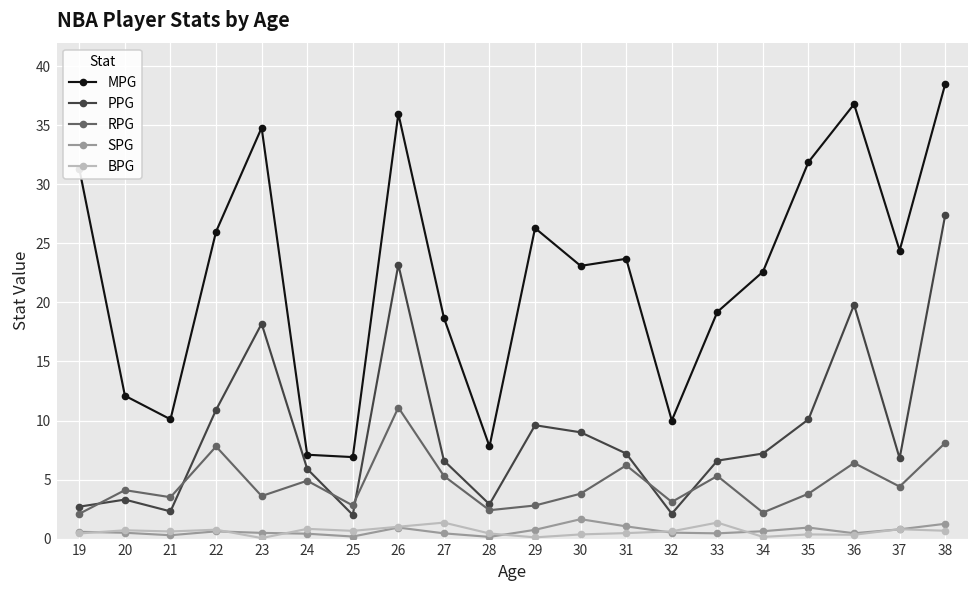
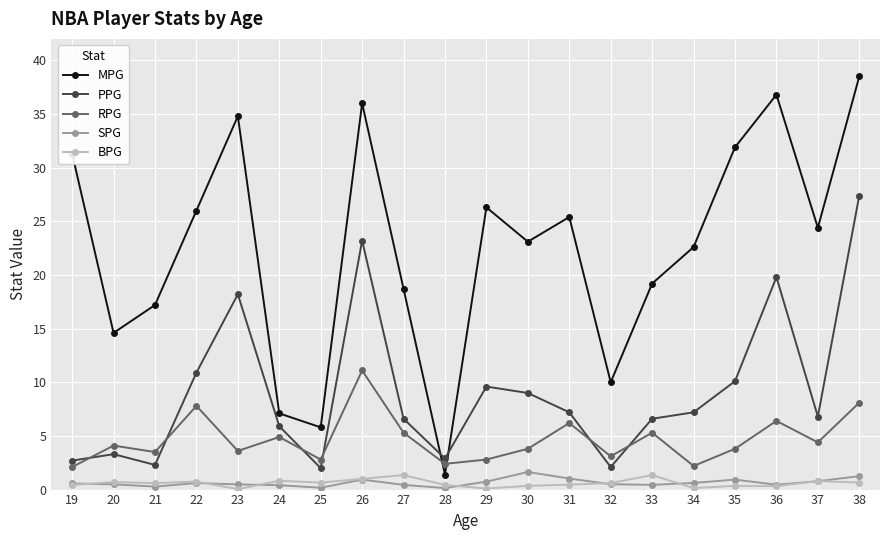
MPG, 20: 12.1 -> 14.6
MPG, 21: 10.1 -> 17.2
MPG, 25: 6.9 -> 5.8
MPG, 28: 7.8 -> 1.4
MPG, 31: 23.7 -> 25.4
